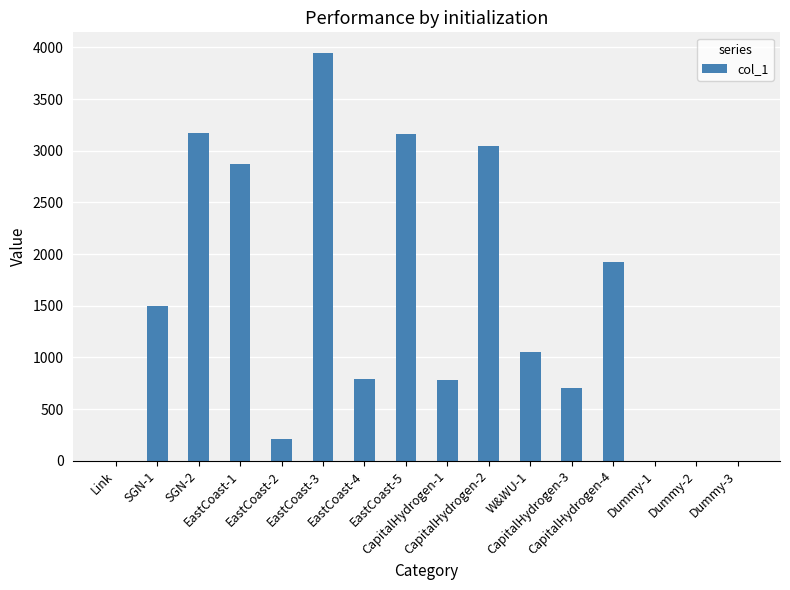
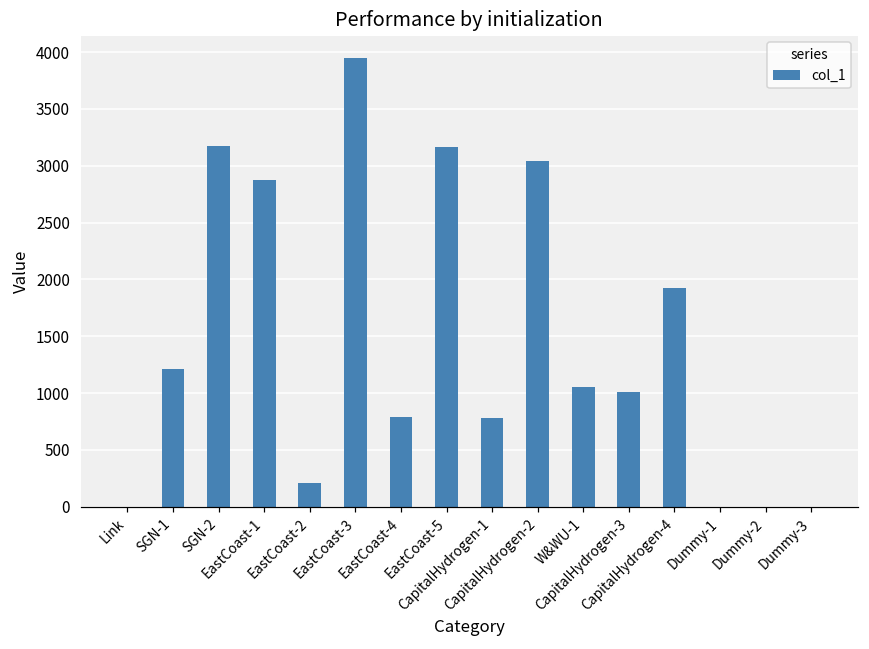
SGN-1: 1490 -> 1210
CapitalHydrogen-3: 700 -> 1010
